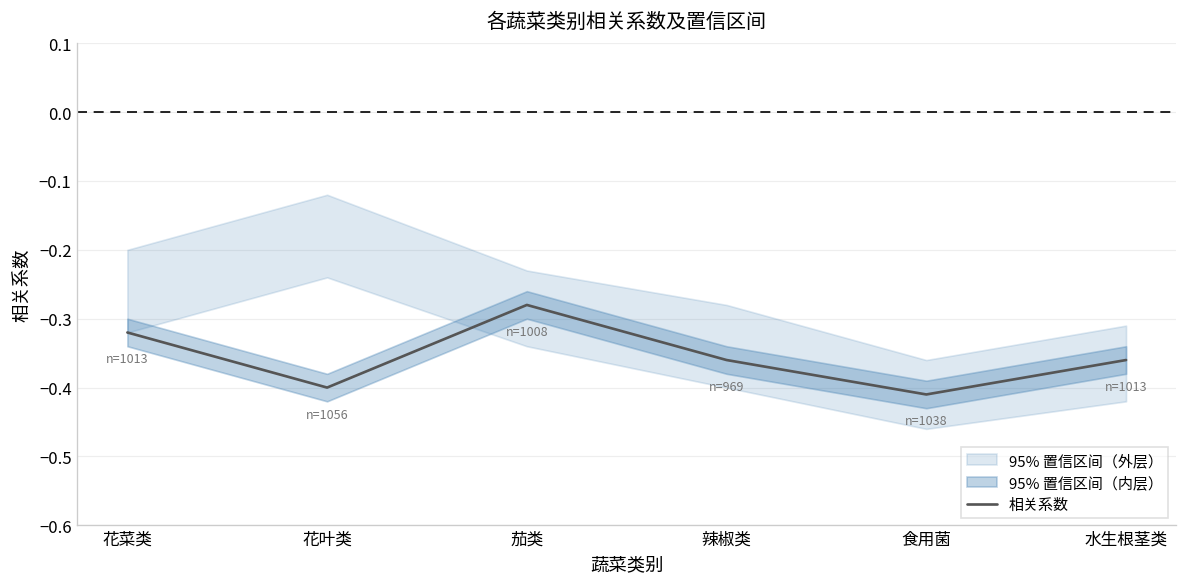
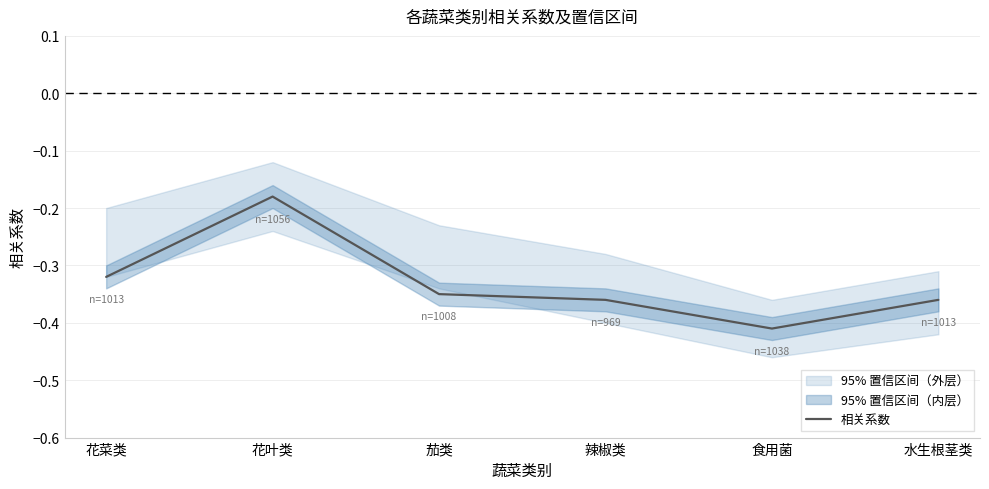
相关系数, 花叶类: -0.40 -> -0.18
相关系数, 茄类: -0.28 -> -0.35
